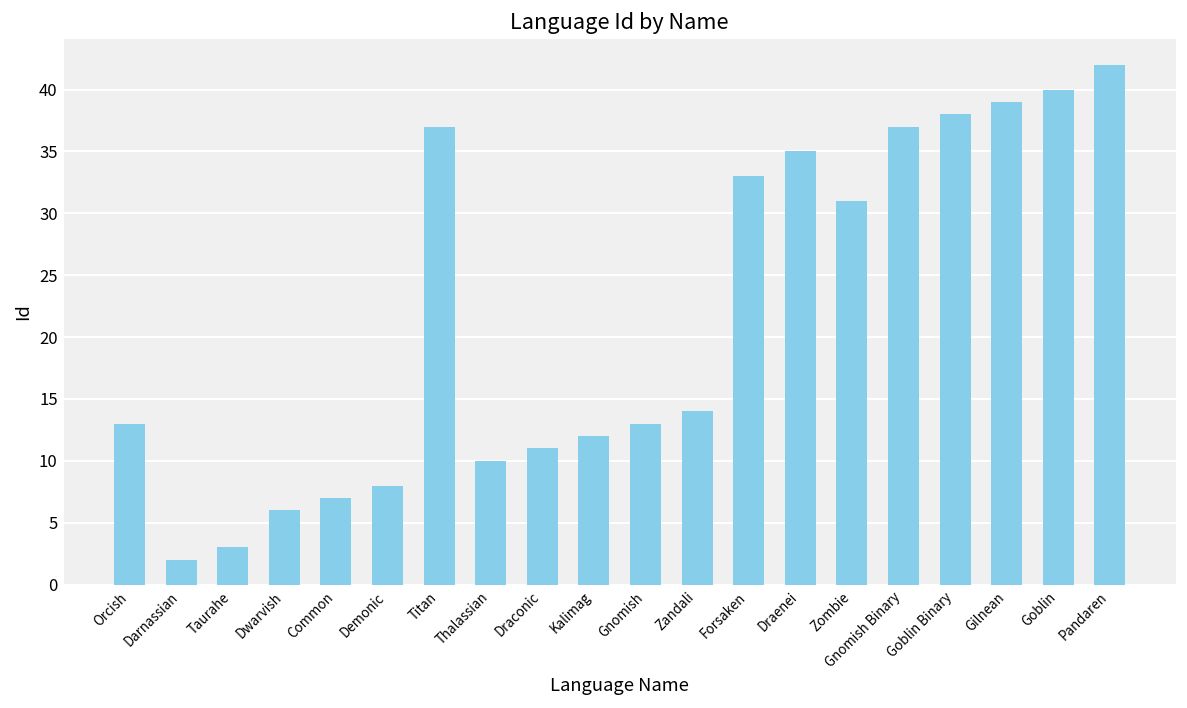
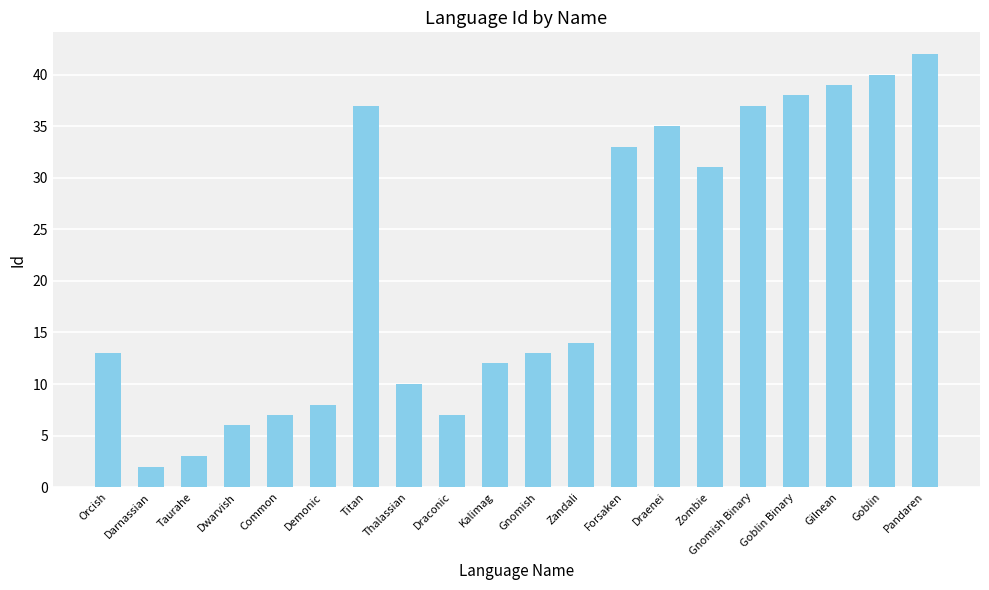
Draconic: 11 -> 7
